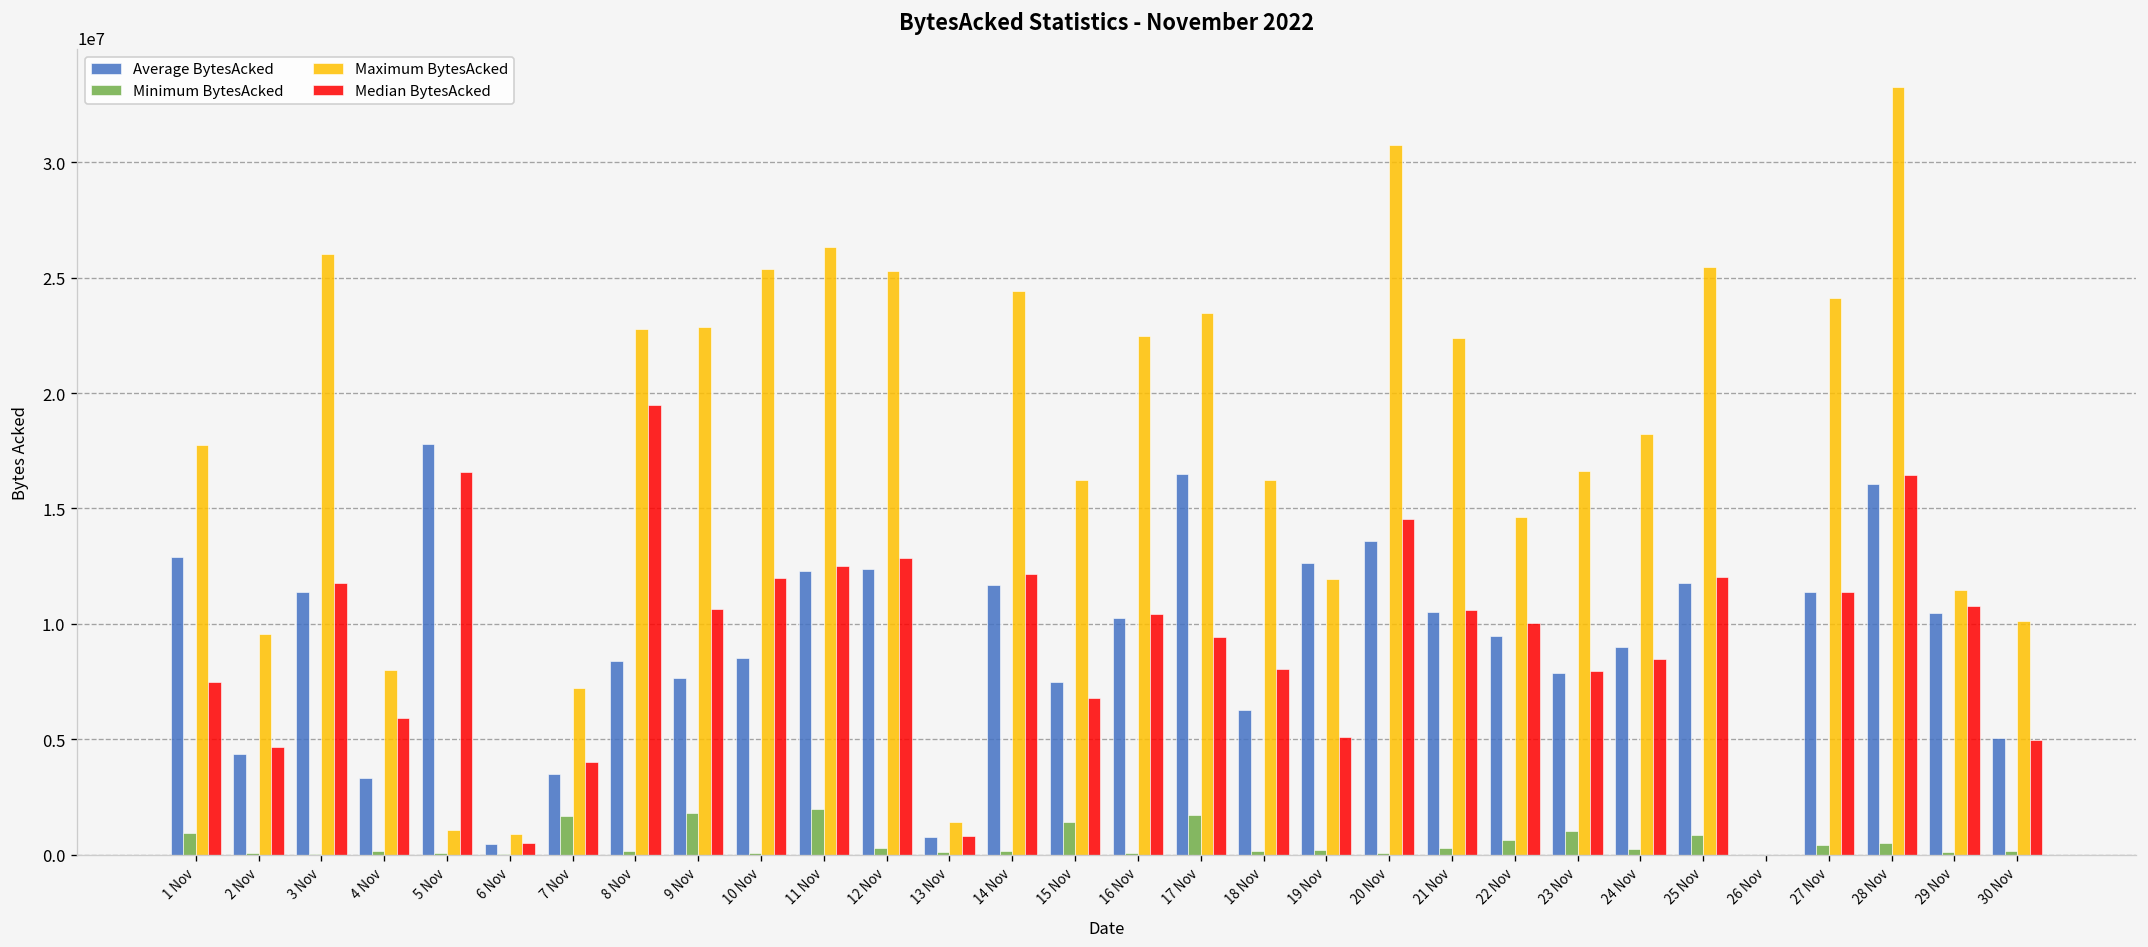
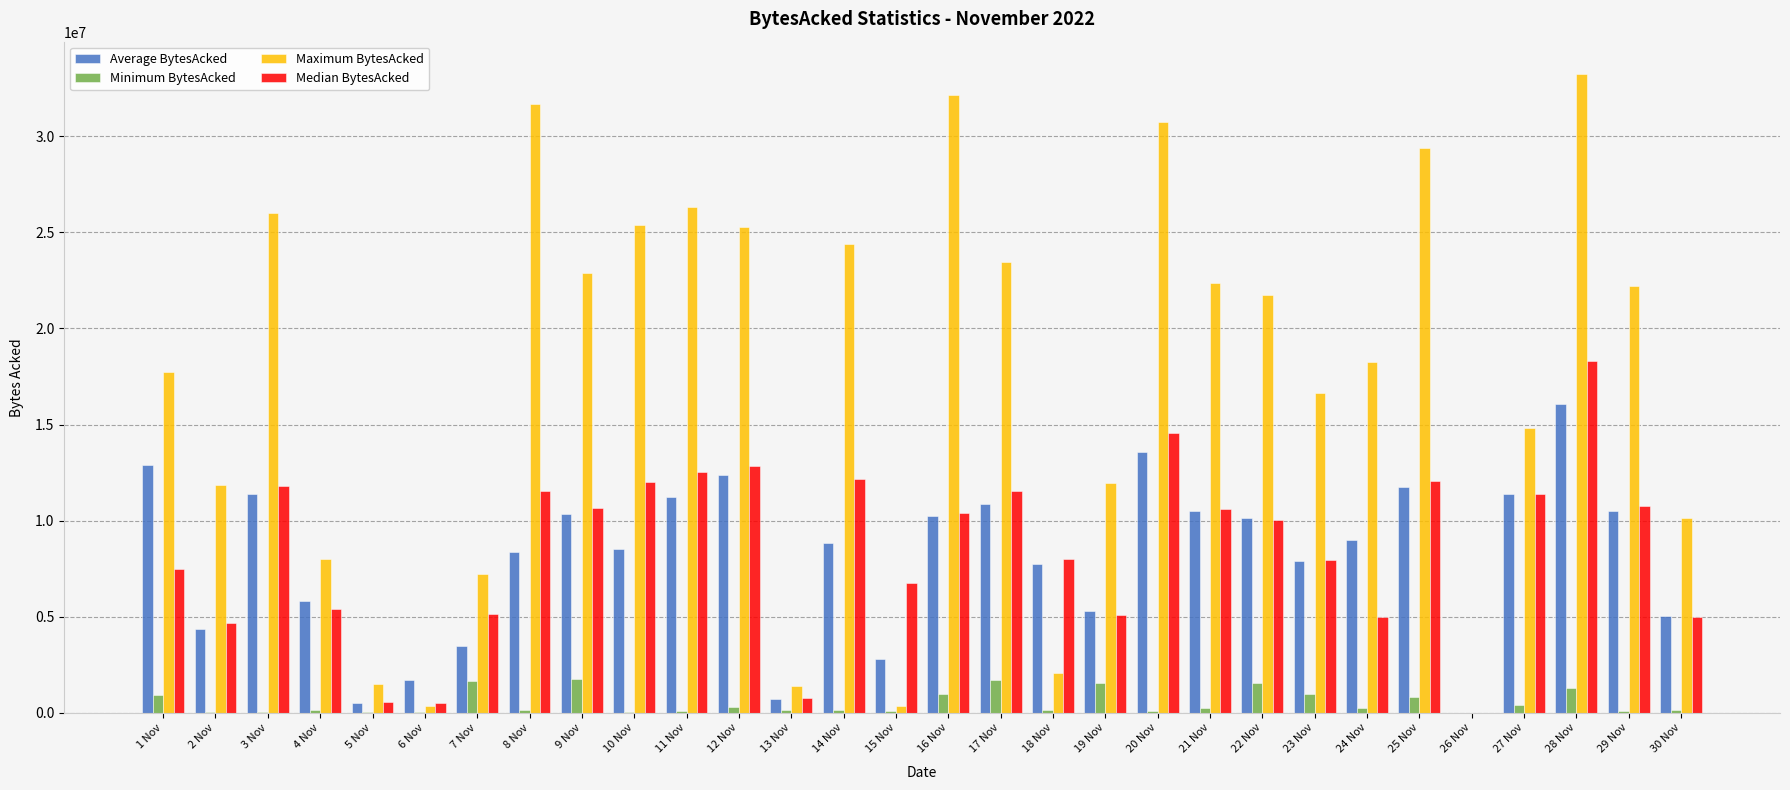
Maximum BytesAcked, 2 Nov: 9600000 -> 11900000
Average BytesAcked, 4 Nov: 3300000 -> 5800000
Median BytesAcked, 4 Nov: 5900000 -> 5400000
Average BytesAcked, 5 Nov: 17800000 -> 500000
Maximum BytesAcked, 5 Nov: 1100000 -> 1500000
Median BytesAcked, 5 Nov: 16600000 -> 600000
Average BytesAcked, 6 Nov: 400000 -> 1700000
Maximum BytesAcked, 6 Nov: 900000 -> 400000
Median BytesAcked, 7 Nov: 4000000 -> 5200000
Maximum BytesAcked, 8 Nov: 22800000 -> 31700000
Median BytesAcked, 8 Nov: 19500000 -> 11500000
Average BytesAcked, 9 Nov: 7600000 -> 10400000
Average BytesAcked, 11 Nov: 12300000 -> 11200000
Minimum BytesAcked, 11 Nov: 2000000 -> 100000
Average BytesAcked, 14 Nov: 11700000 -> 8800000
Average BytesAcked, 15 Nov: 7500000 -> 2800000
Minimum BytesAcked, 15 Nov: 1400000 -> 100000
Maximum BytesAcked, 15 Nov: 16200000 -> 400000
Minimum BytesAcked, 16 Nov: 100000 -> 1000000
Maximum BytesAcked, 16 Nov: 22500000 -> 32200000
Average BytesAcked, 17 Nov: 16500000 -> 10900000
Median BytesAcked, 17 Nov: 9400000 -> 11500000
Average BytesAcked, 18 Nov: 6200000 -> 7700000
Maximum BytesAcked, 18 Nov: 16200000 -> 2100000
Average BytesAcked, 19 Nov: 12600000 -> 5300000
Minimum BytesAcked, 19 Nov: 200000 -> 1500000
Average BytesAcked, 22 Nov: 9500000 -> 10100000
Minimum BytesAcked, 22 Nov: 600000 -> 1500000
Maximum BytesAcked, 22 Nov: 14600000 -> 21800000
Median BytesAcked, 24 Nov: 8500000 -> 5000000
Maximum BytesAcked, 25 Nov: 25400000 -> 29400000
Maximum BytesAcked, 27 Nov: 24100000 -> 14800000
Minimum BytesAcked, 28 Nov: 500000 -> 1300000
Median BytesAcked, 28 Nov: 16500000 -> 18300000
Maximum BytesAcked, 29 Nov: 11500000 -> 22200000
